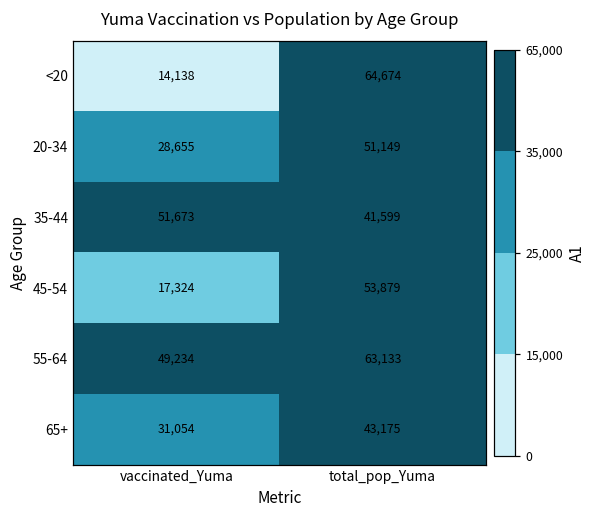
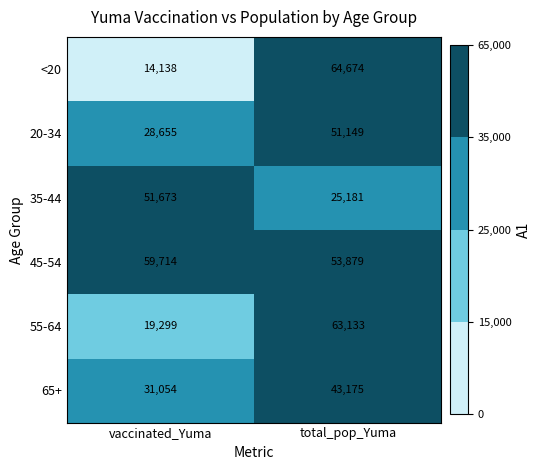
35-44, total_pop_Yuma: 41,599 -> 25,181
45-54, vaccinated_Yuma: 17,324 -> 59,714
55-64, vaccinated_Yuma: 49,234 -> 19,299
